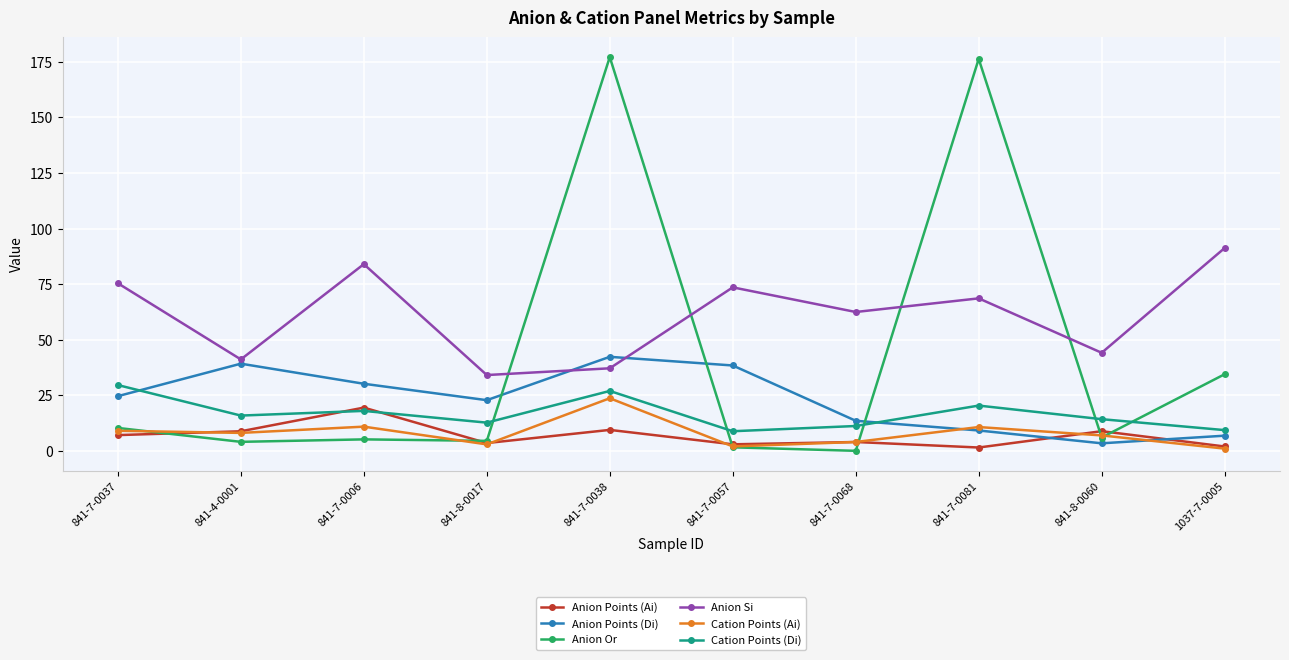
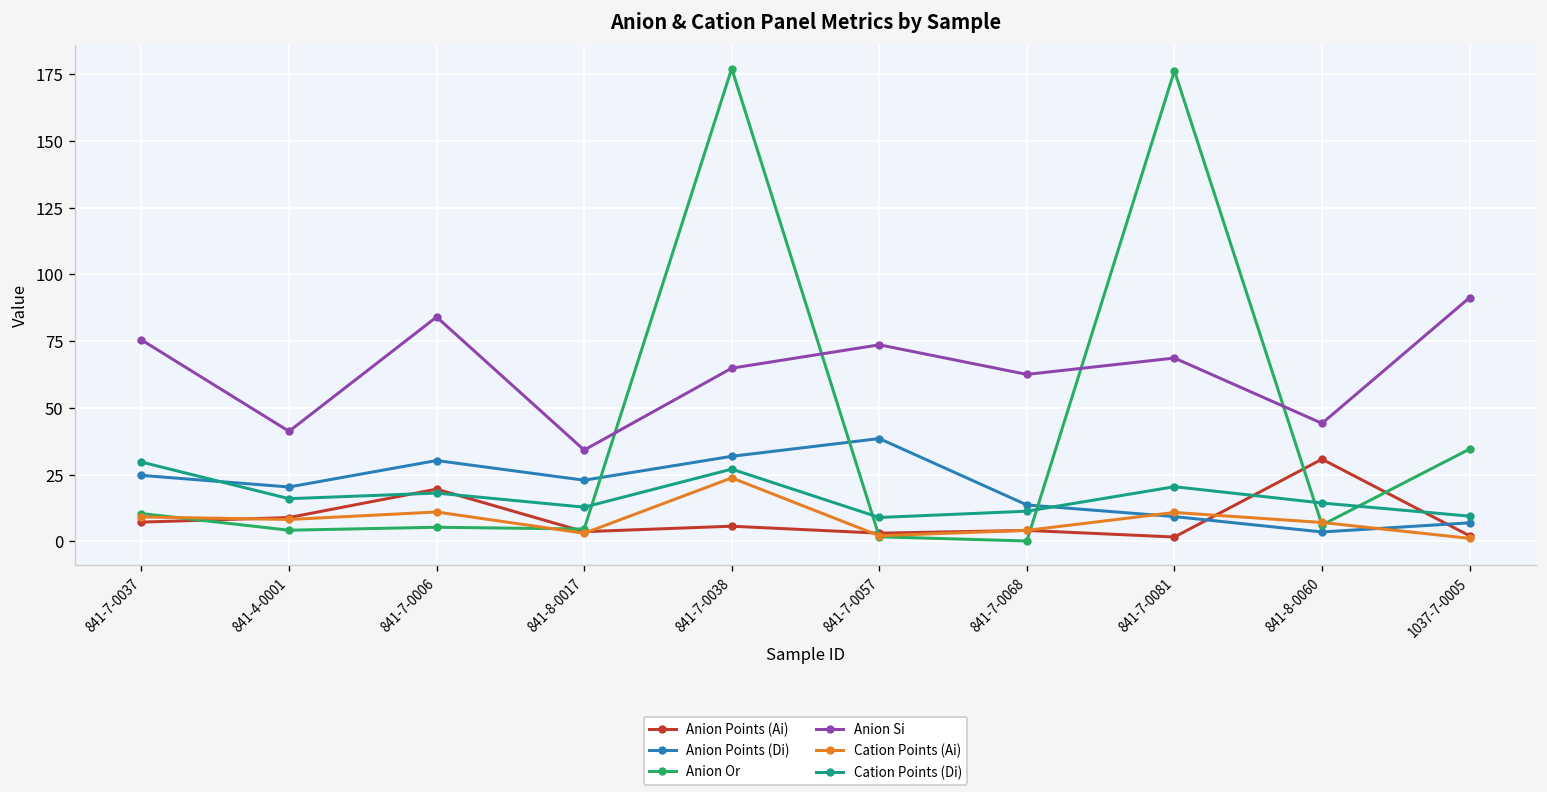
Anion Points (Di), 841-4-0001: 39 -> 20
Anion Points (Ai), 841-7-0038: 10 -> 6
Anion Points (Di), 841-7-0038: 42 -> 32
Anion Si, 841-7-0038: 37 -> 65
Anion Points (Ai), 841-8-0060: 9 -> 31
